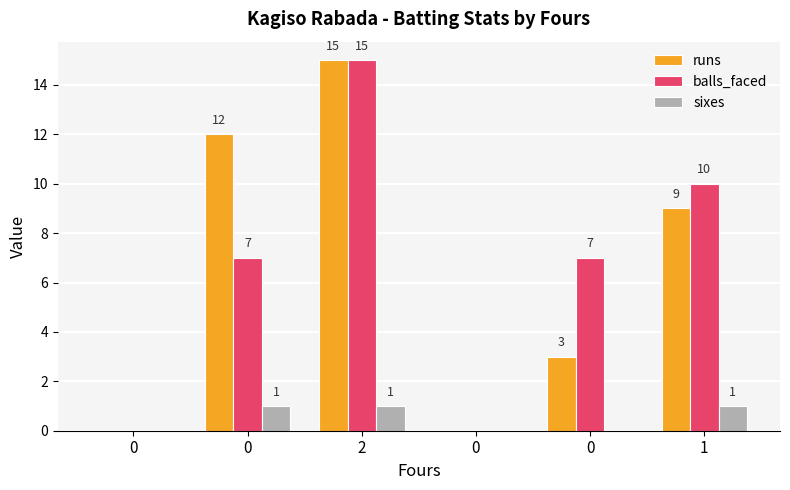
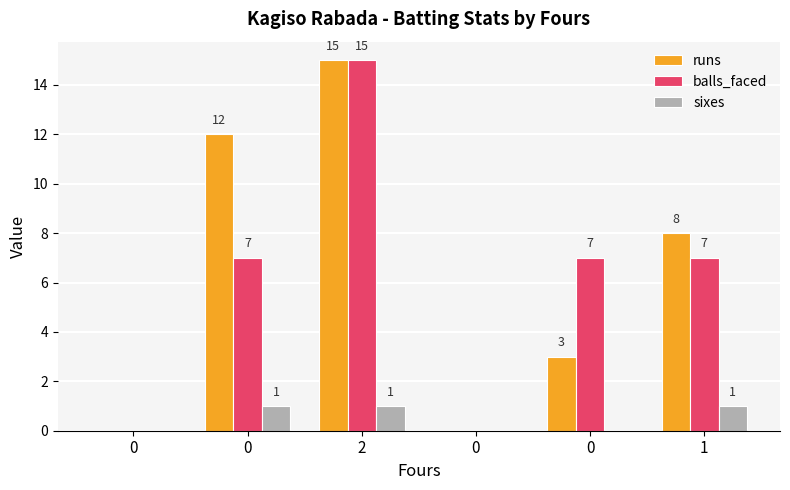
runs, 1: 9 -> 8
balls_faced, 1: 10 -> 7
